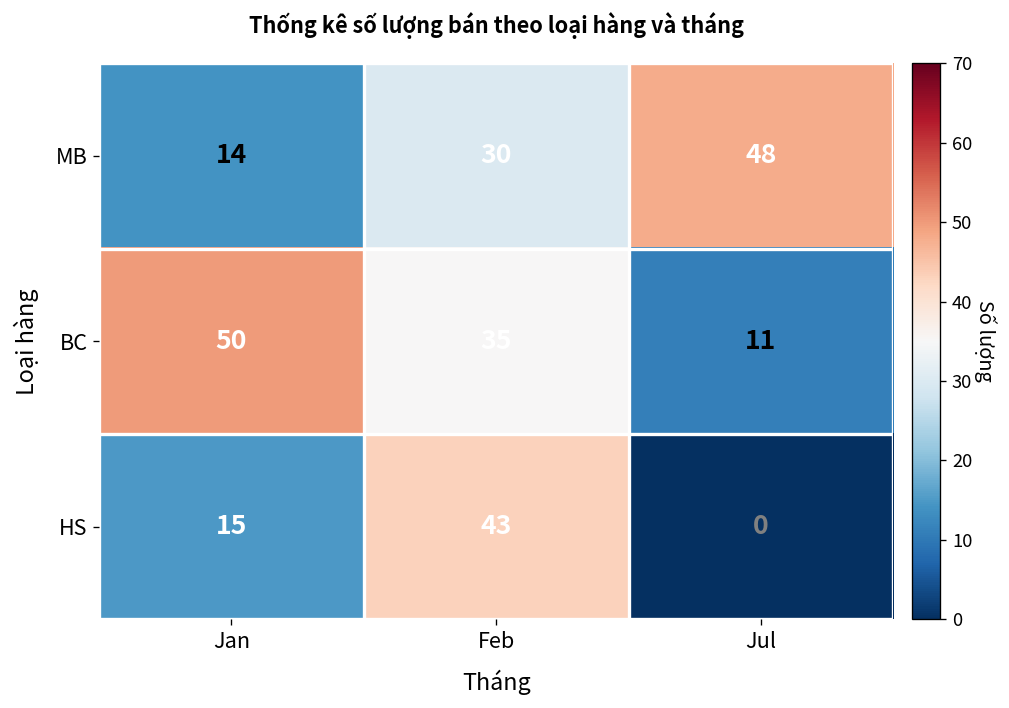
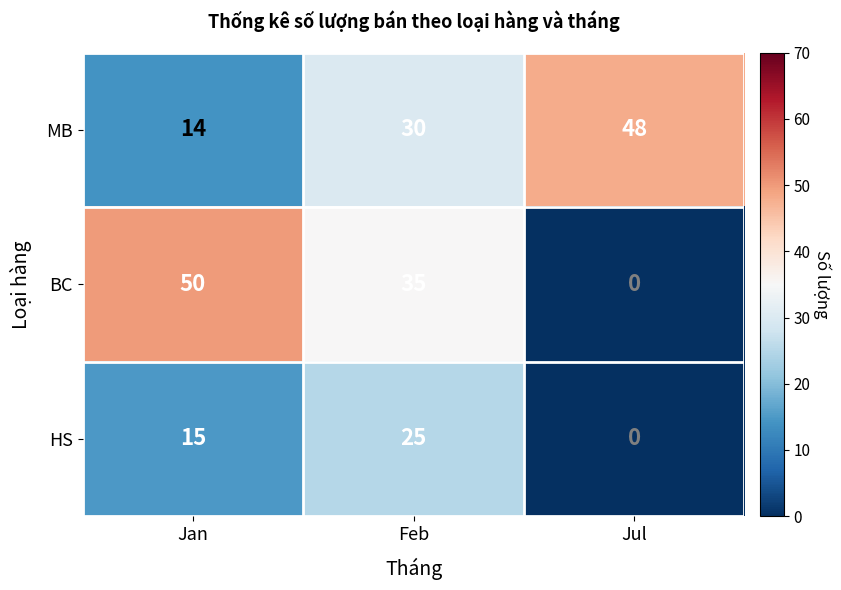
BC, Jul: 11 -> 0
HS, Feb: 43 -> 25
